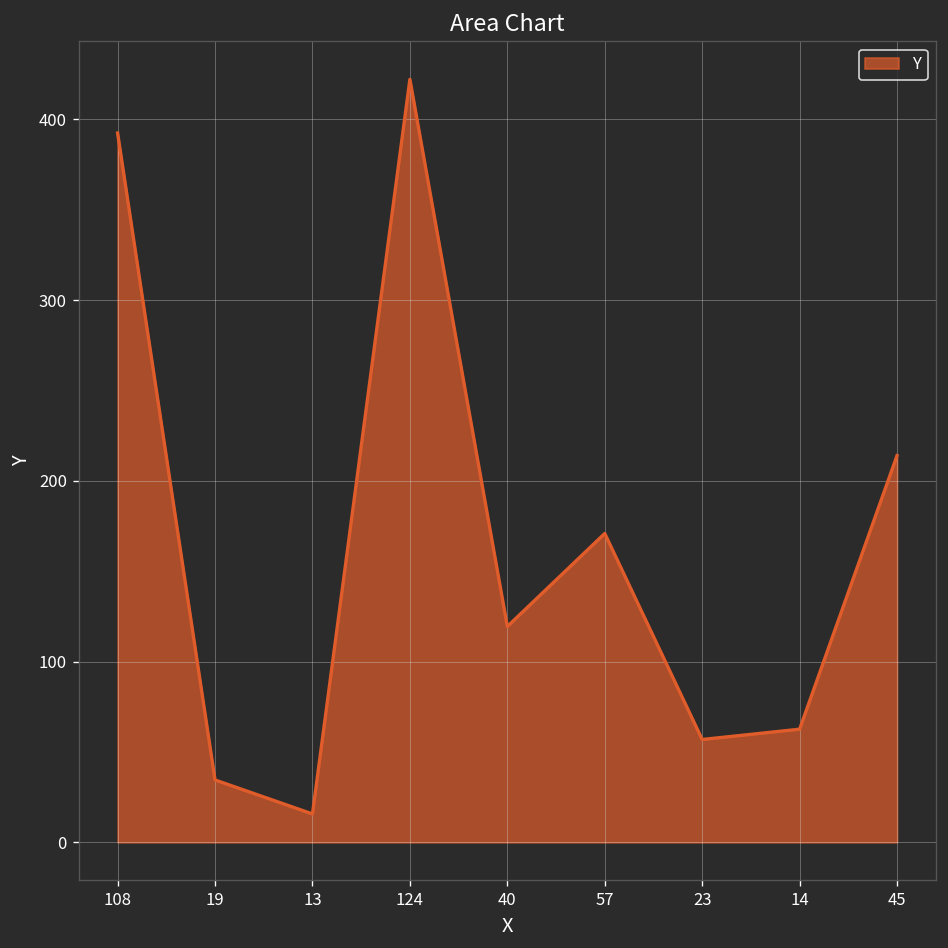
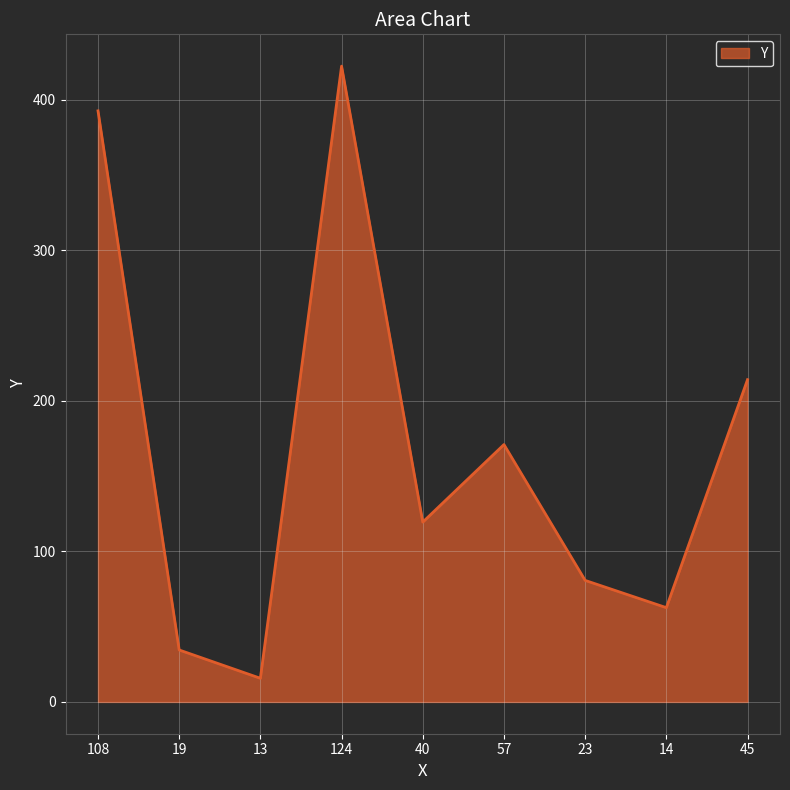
23: 57 -> 81
